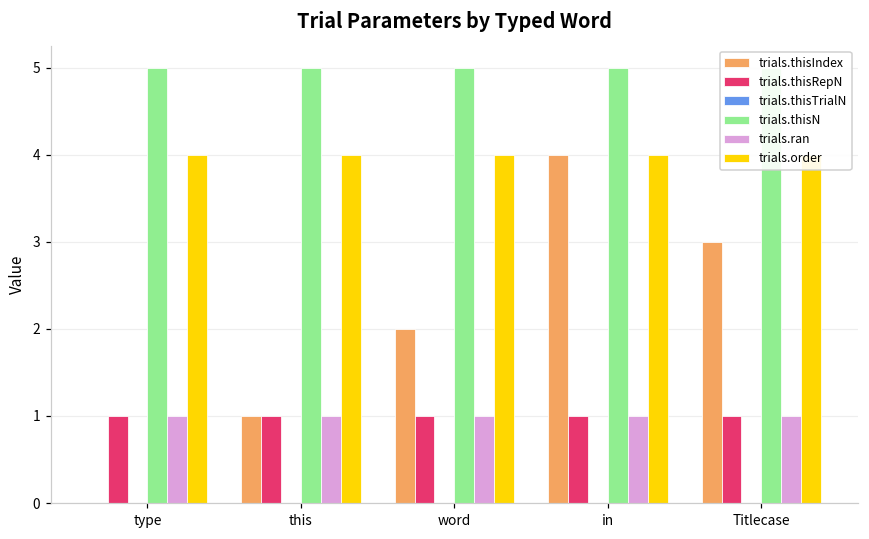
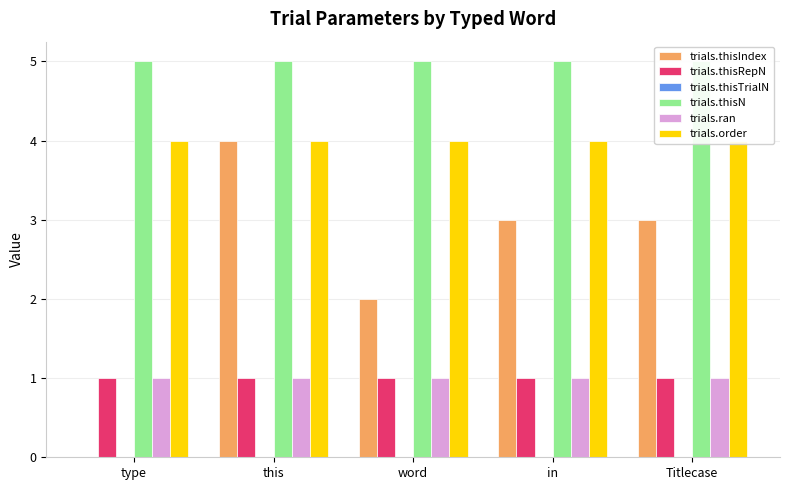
trials.thisIndex, this: 1 -> 4
trials.thisIndex, in: 4 -> 3
